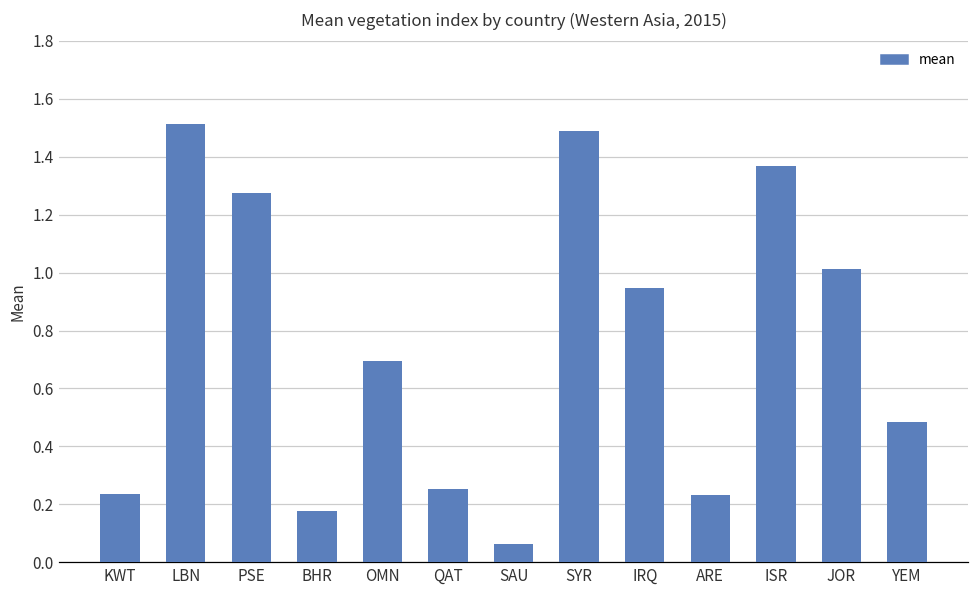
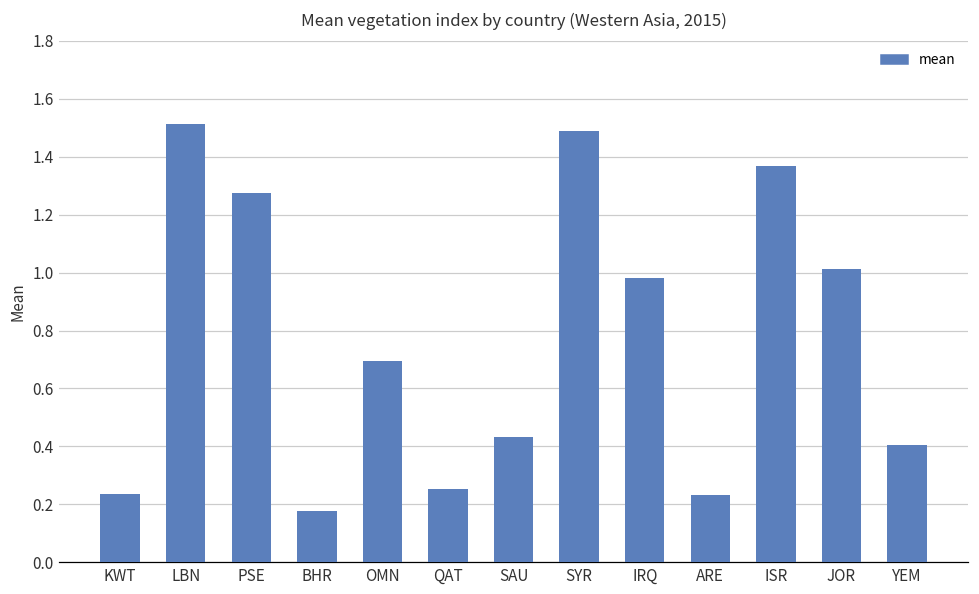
SAU: 0.06 -> 0.43
IRQ: 0.95 -> 0.98
YEM: 0.48 -> 0.41
